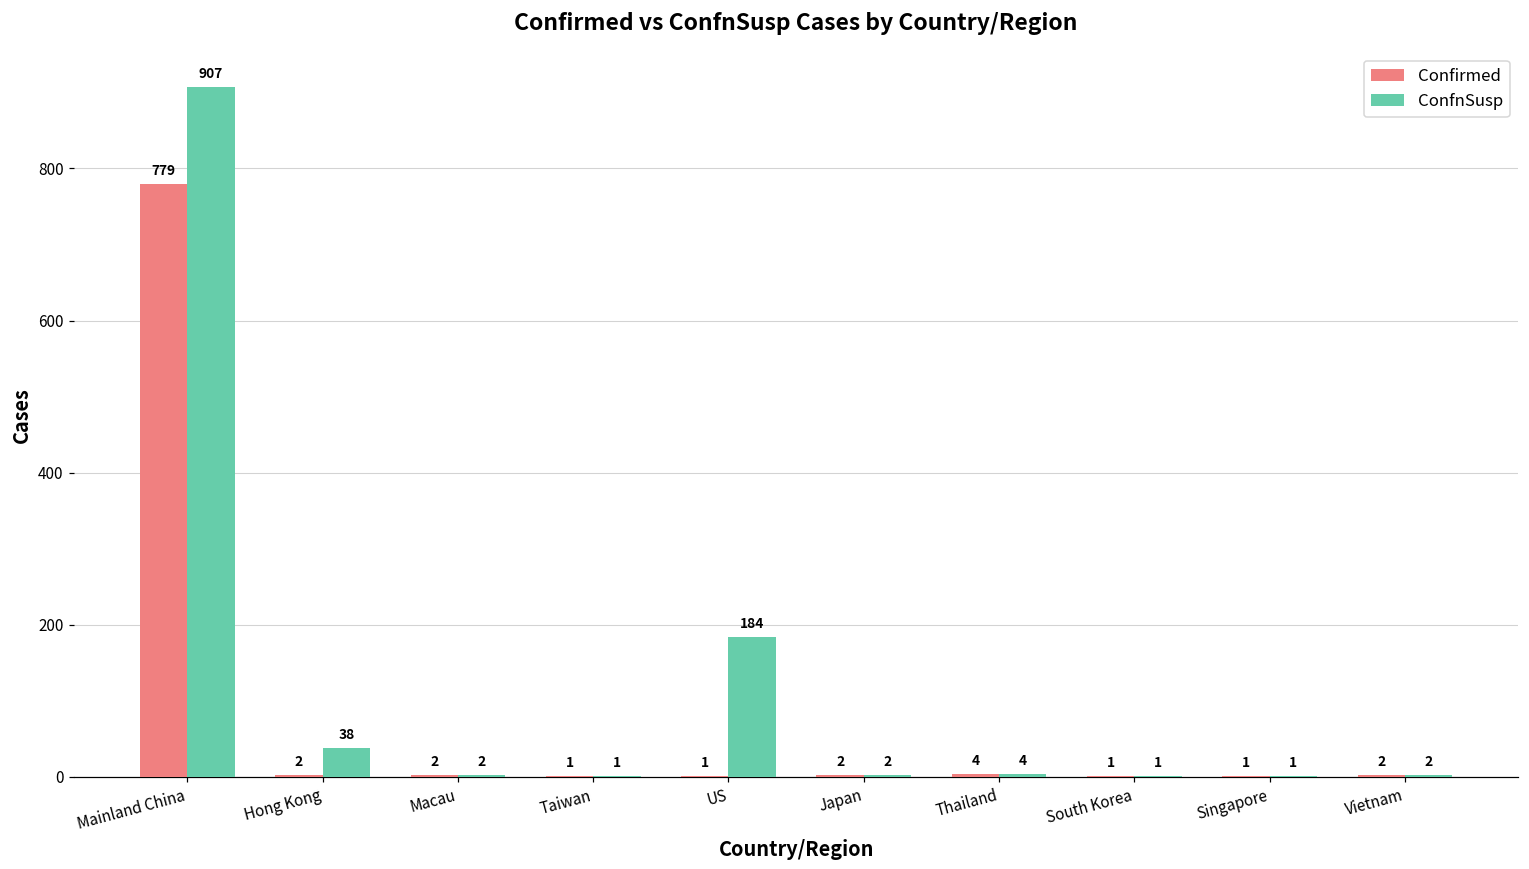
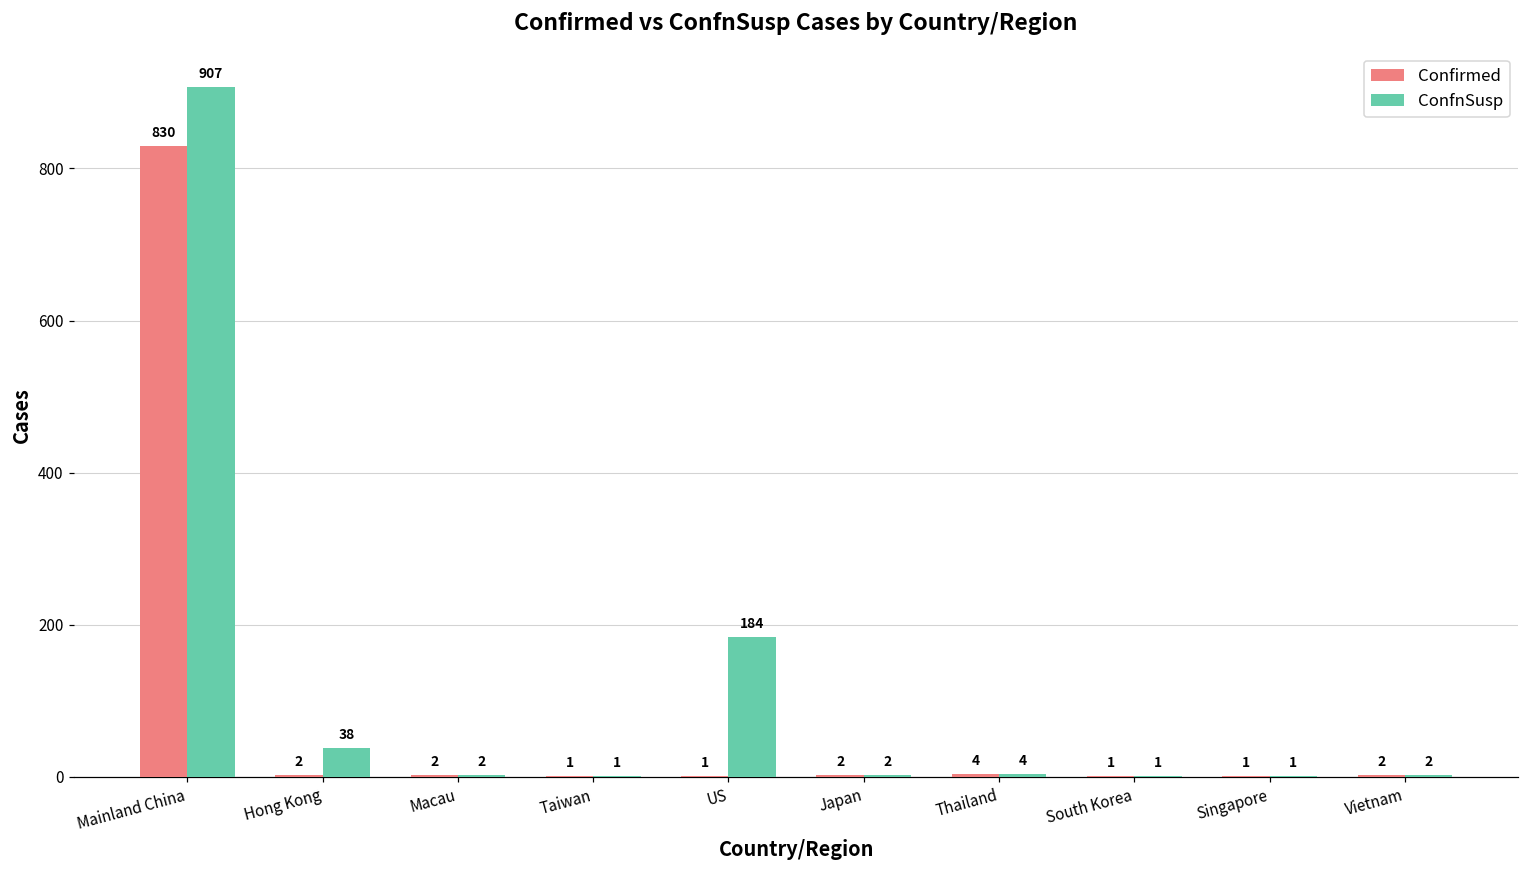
Confirmed, Mainland China: 779 -> 830
